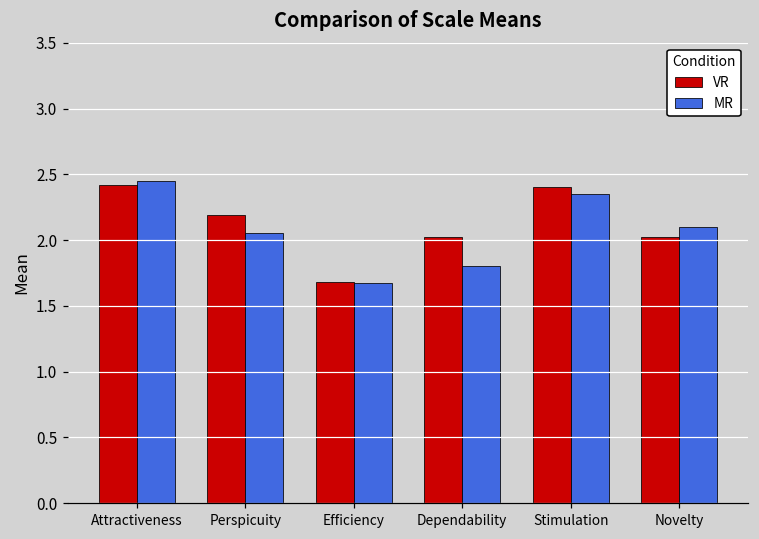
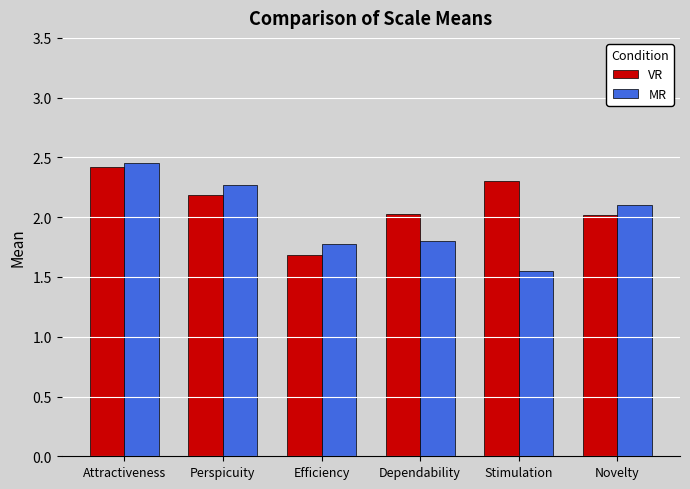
MR, Perspicuity: 2.05 -> 2.27
MR, Efficiency: 1.67 -> 1.78
VR, Stimulation: 2.4 -> 2.3
MR, Stimulation: 2.35 -> 1.55
